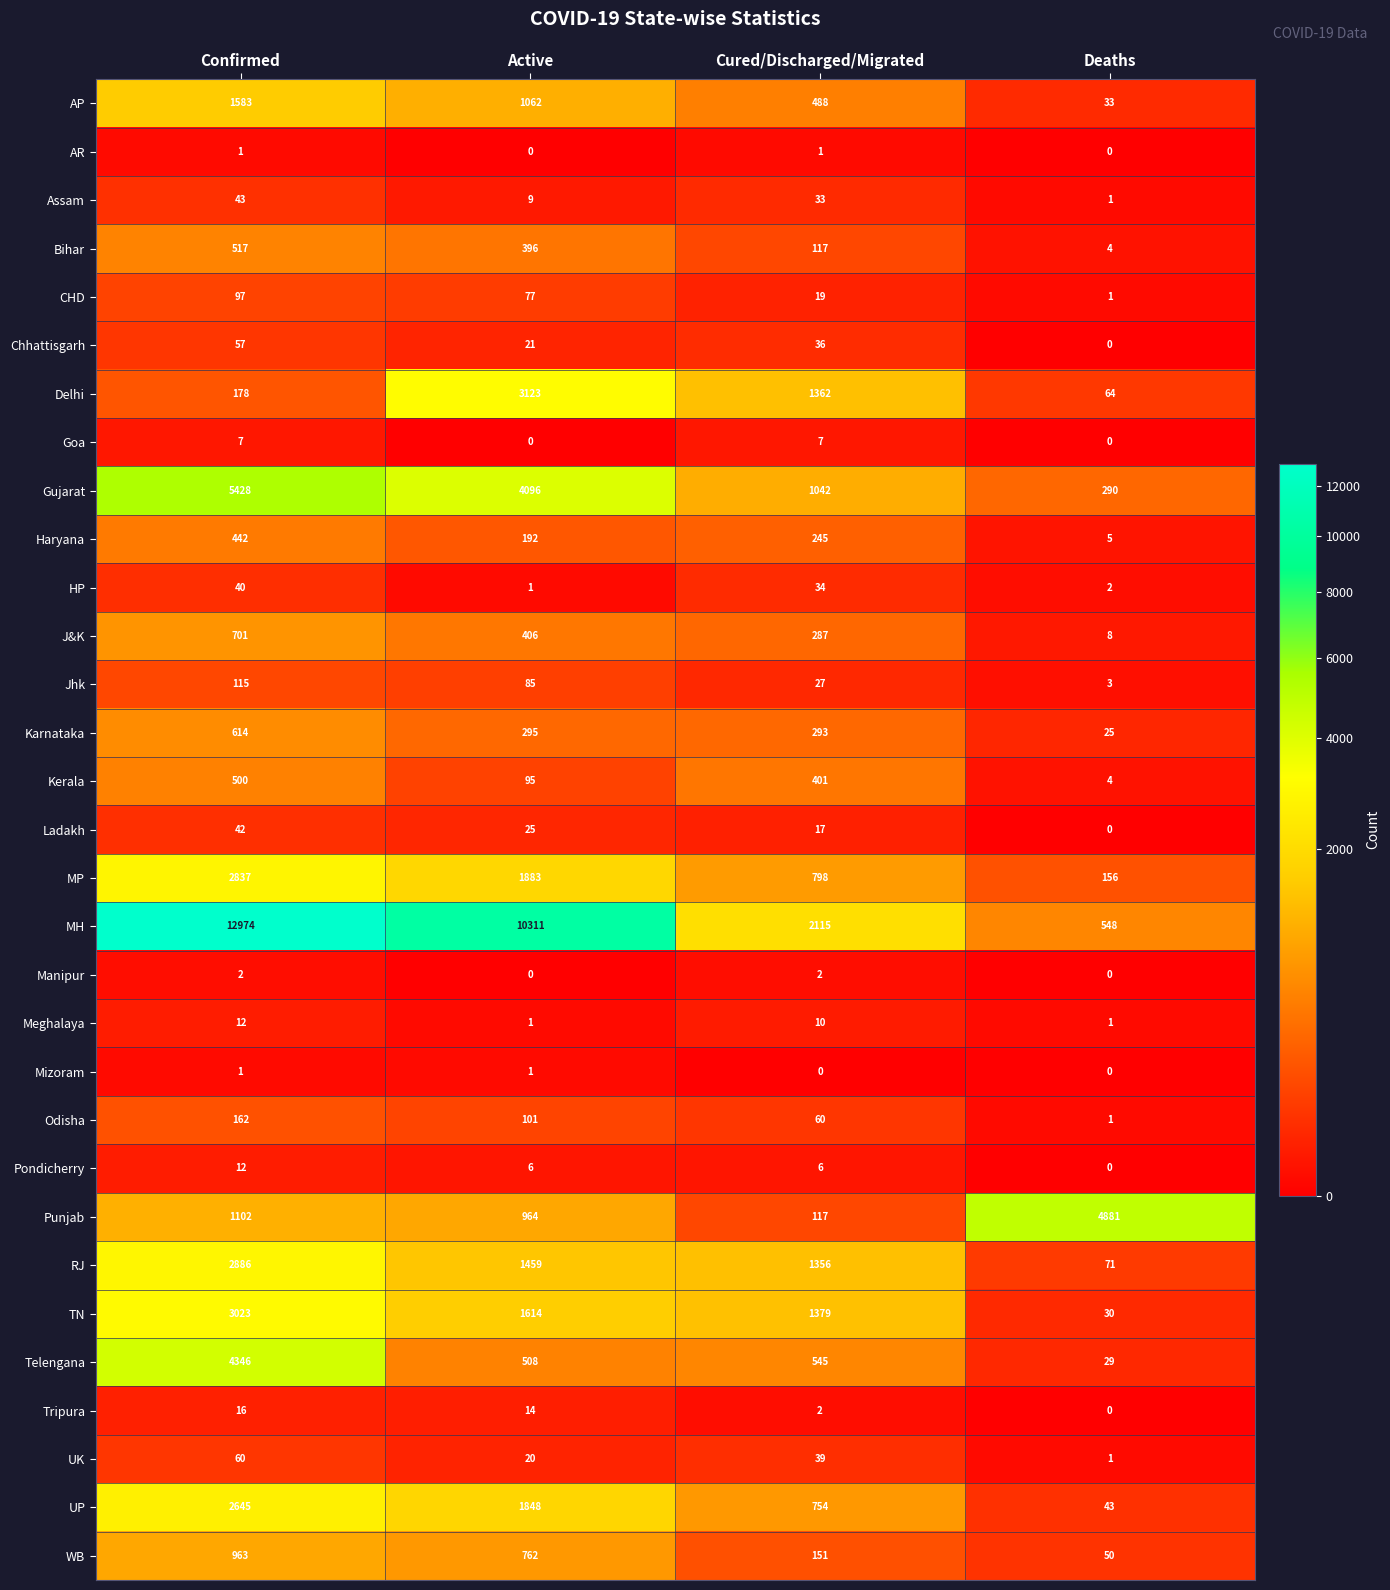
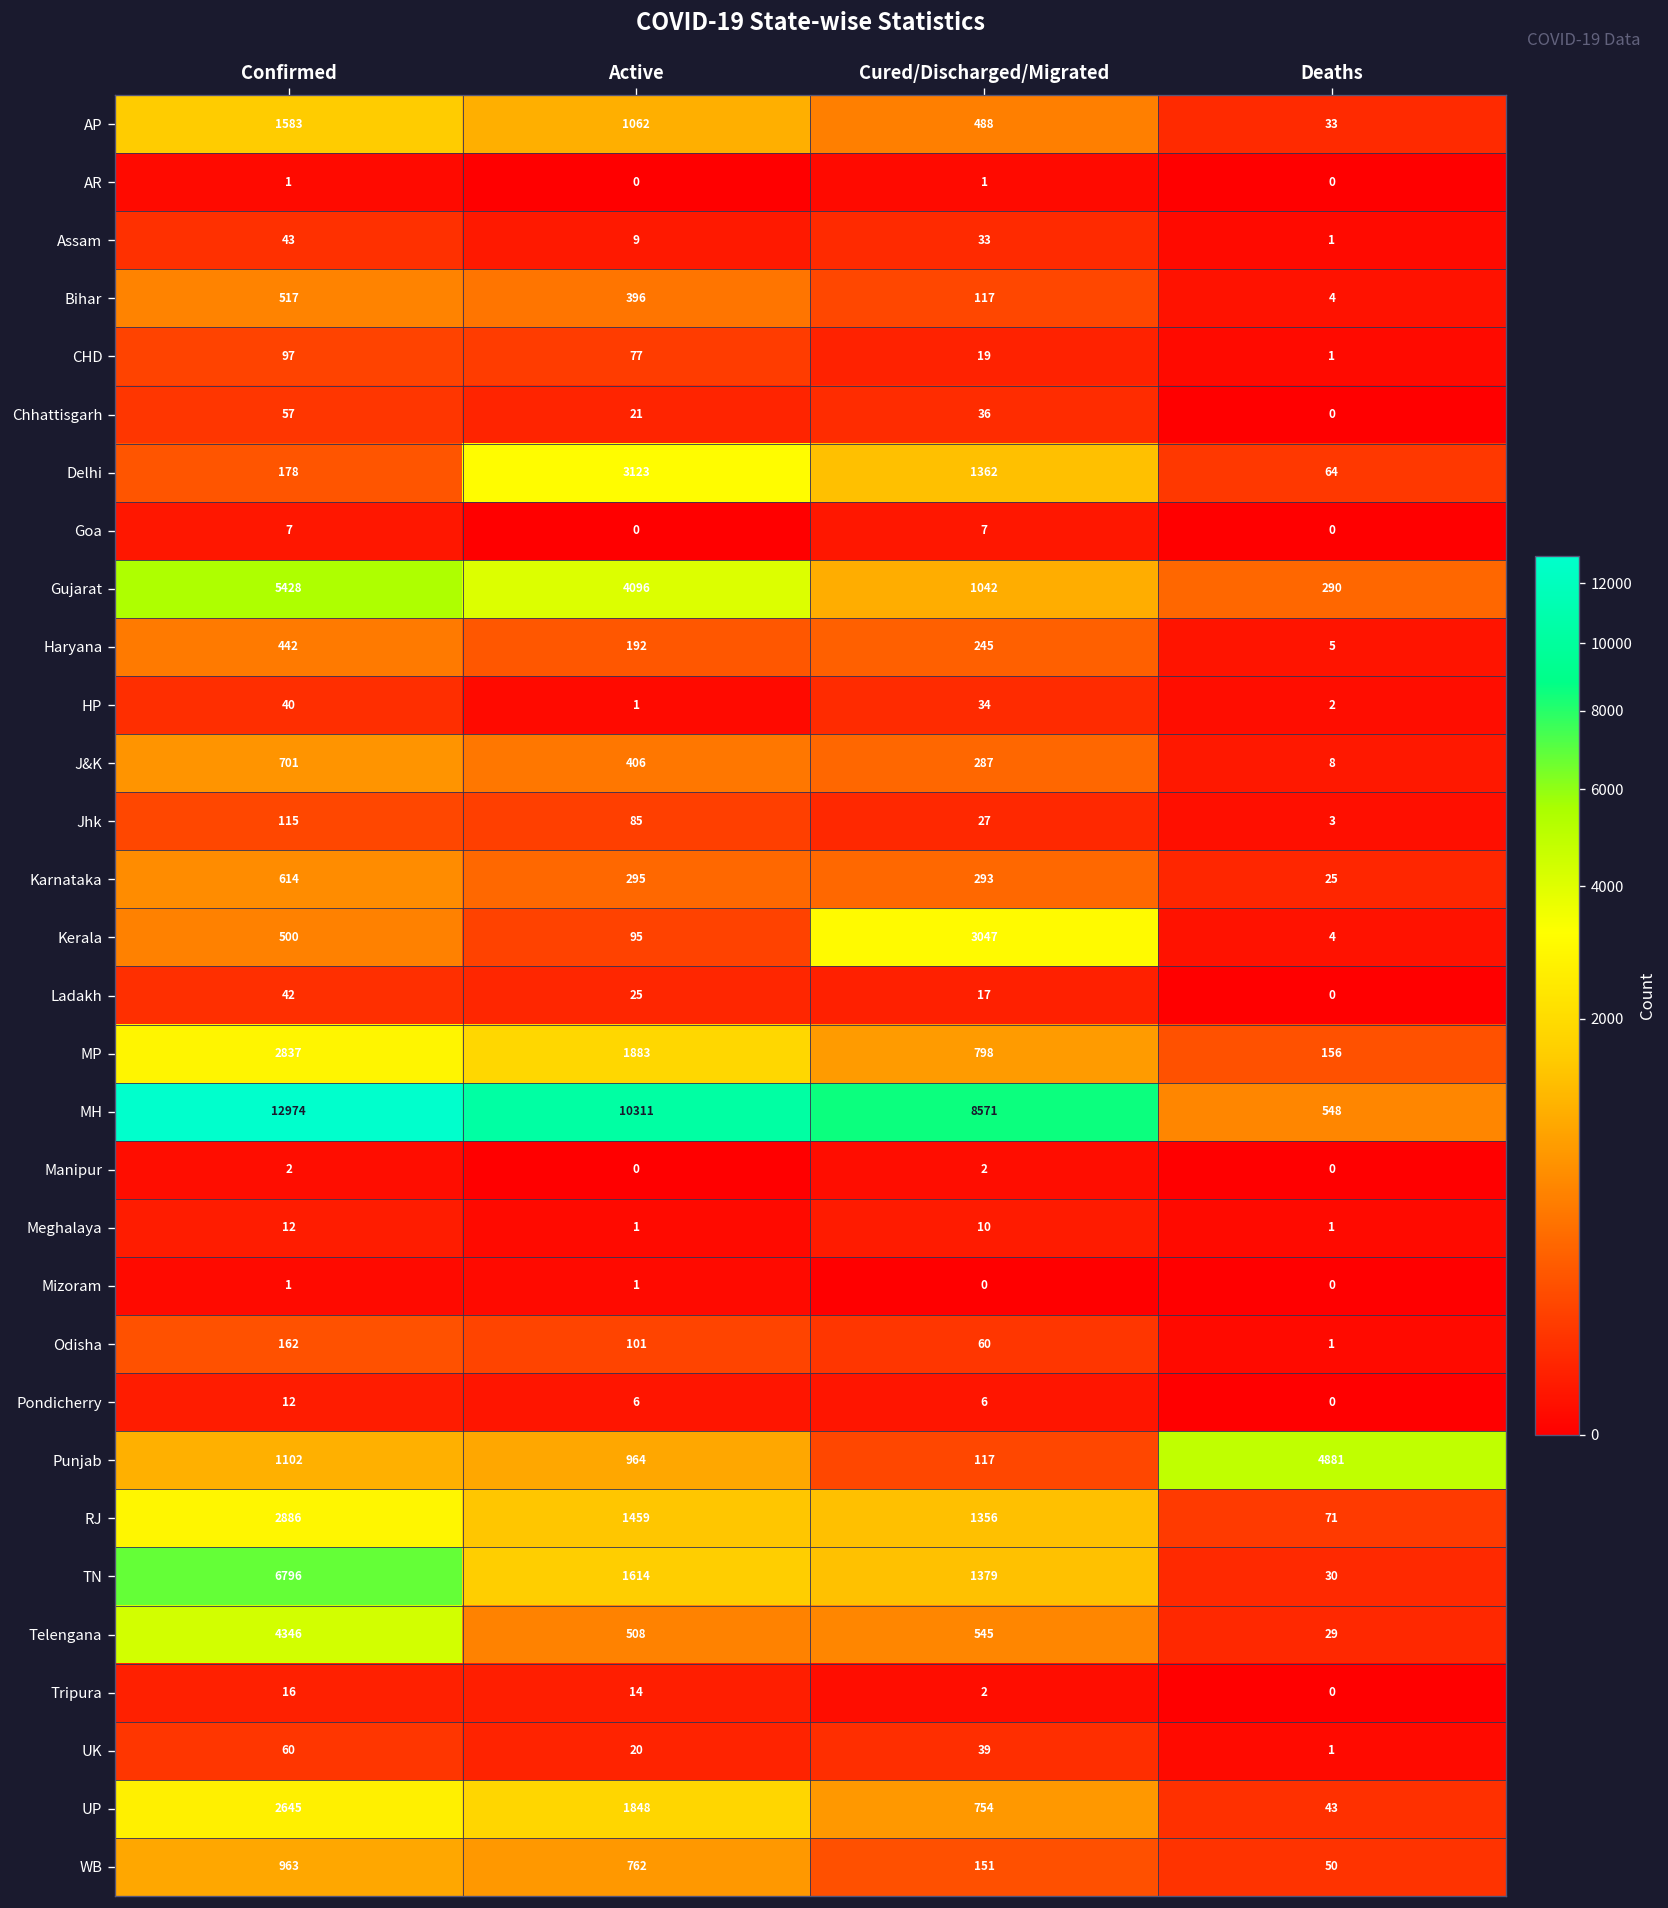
Kerala, Cured/Discharged/Migrated: 401 -> 3047
MH, Cured/Discharged/Migrated: 2115 -> 8571
TN, Confirmed: 3023 -> 6796
